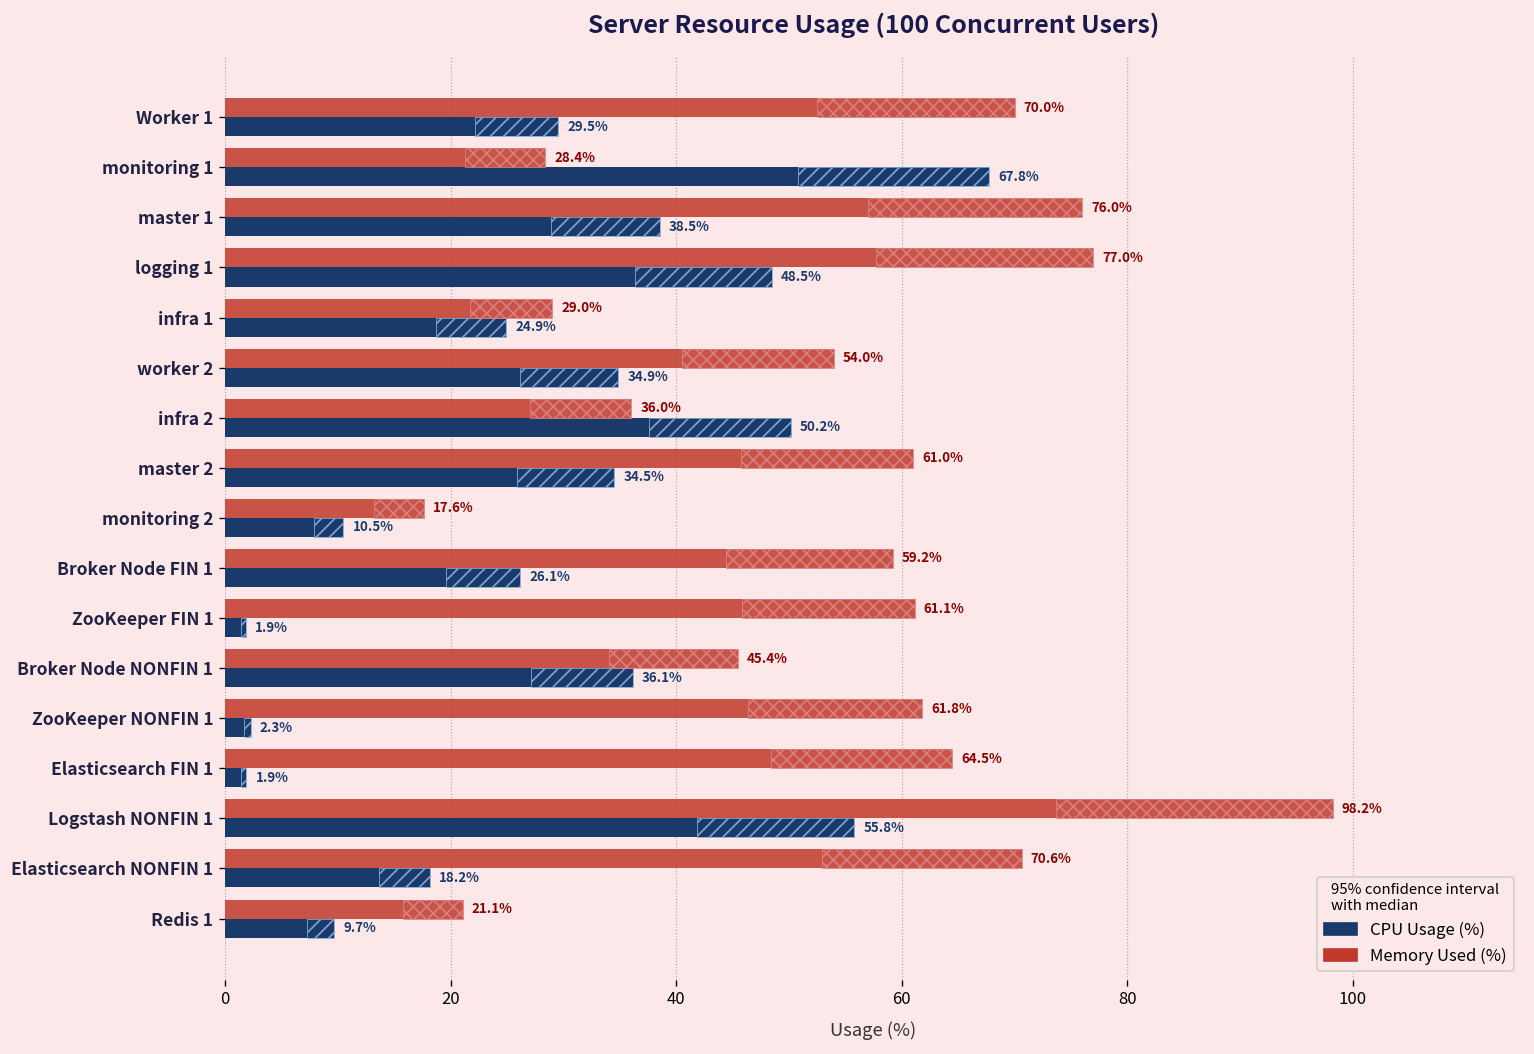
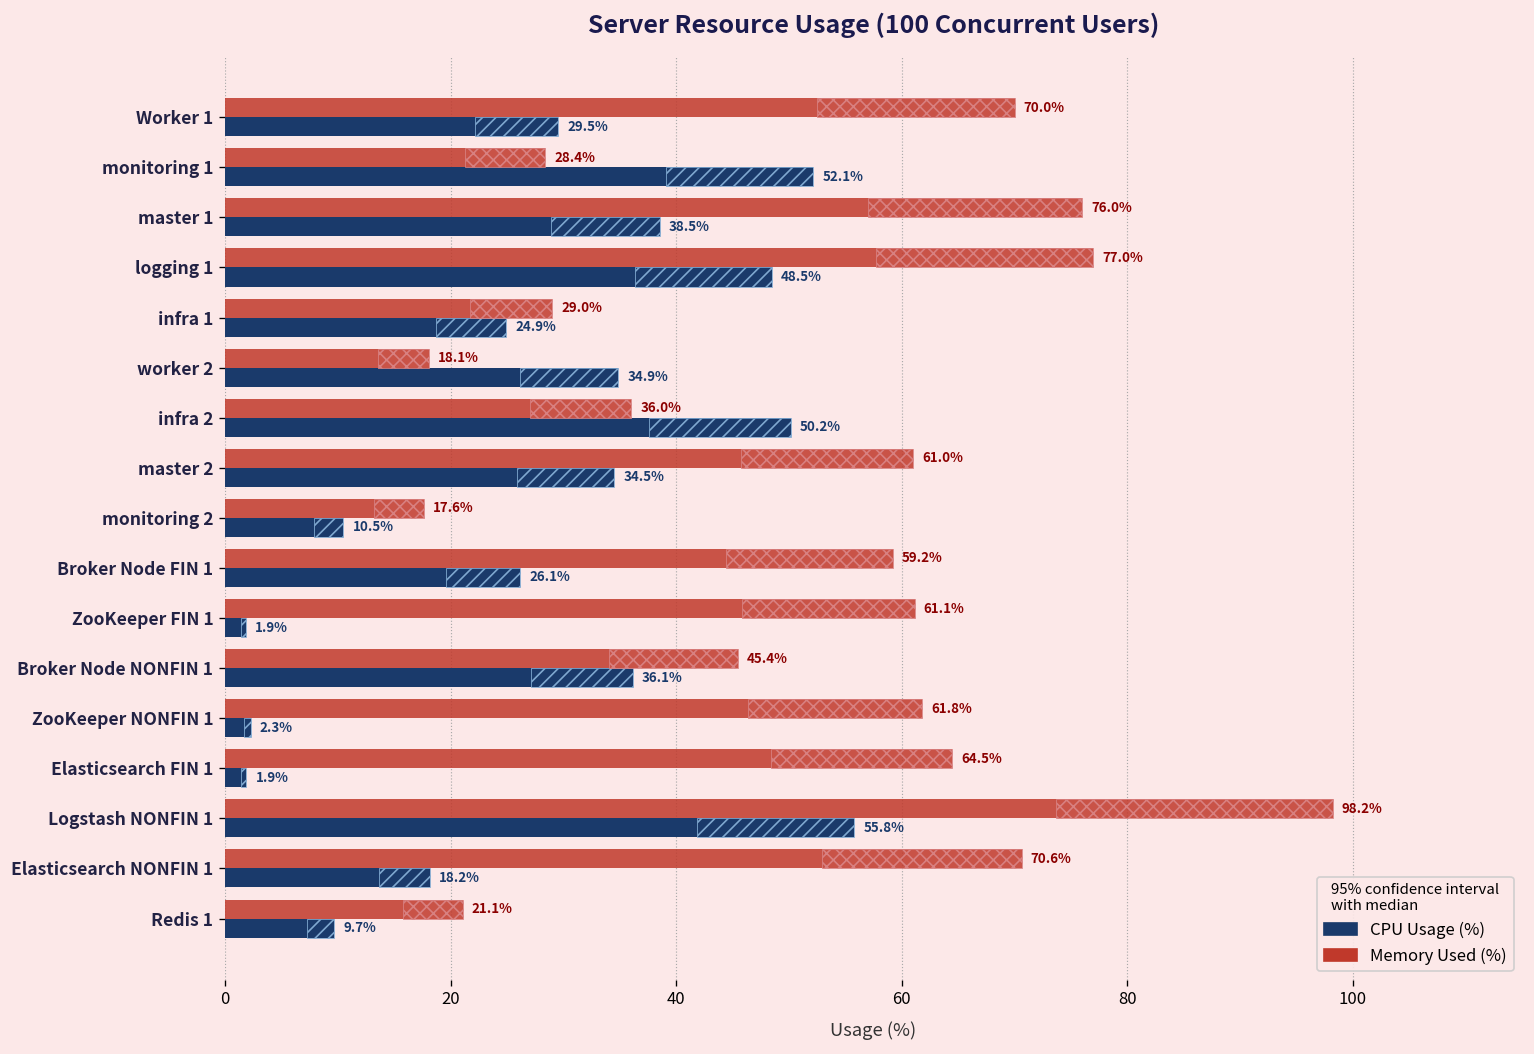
CPU Usage (%), monitoring 1: 67.8% -> 52.1%
Memory Used (%), worker 2: 54.0% -> 18.1%
